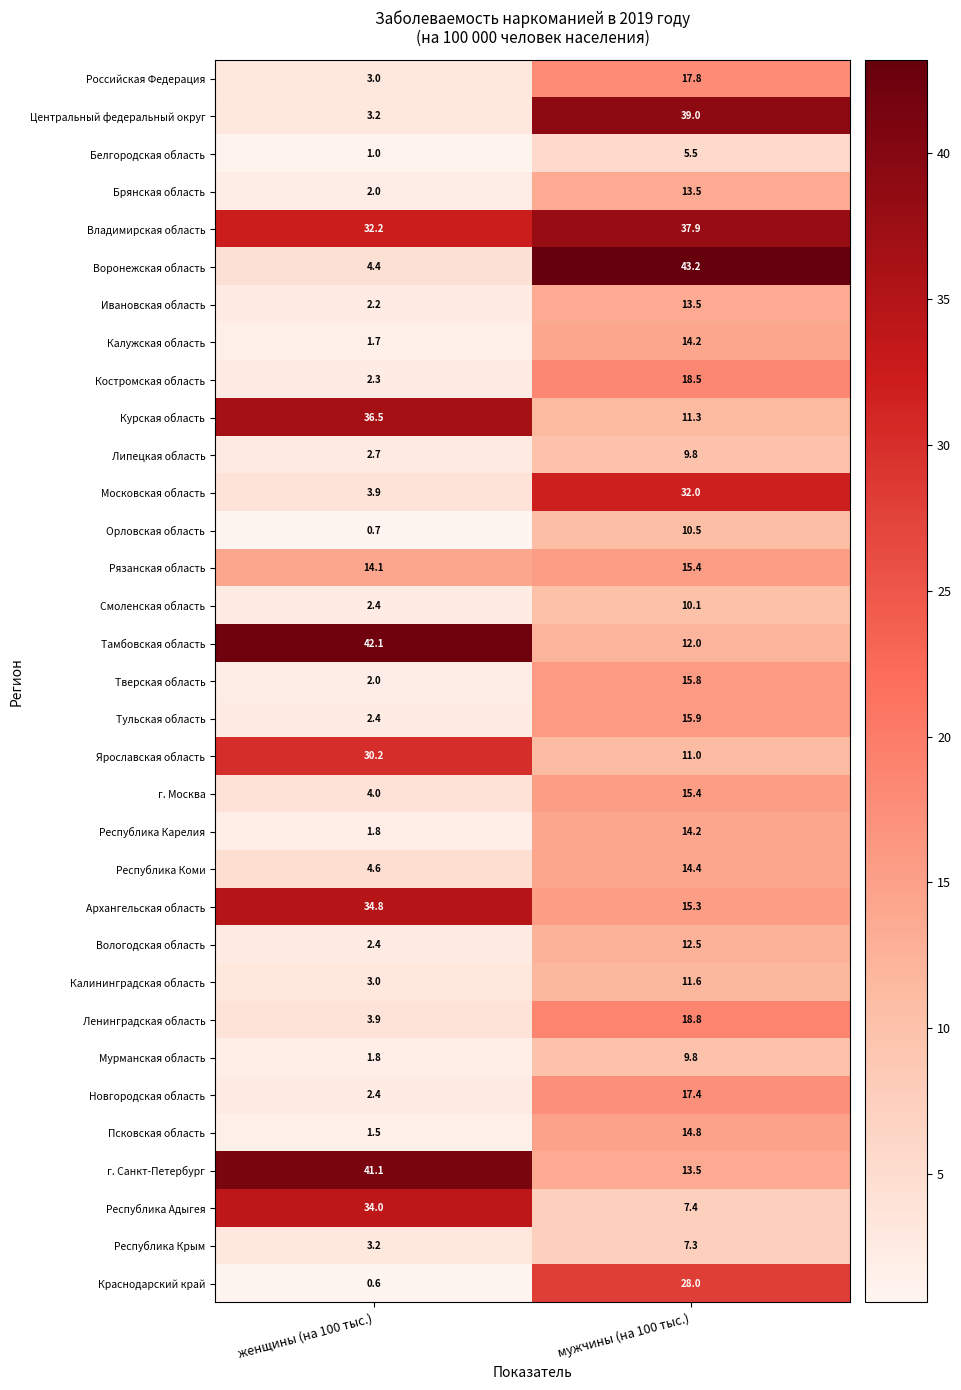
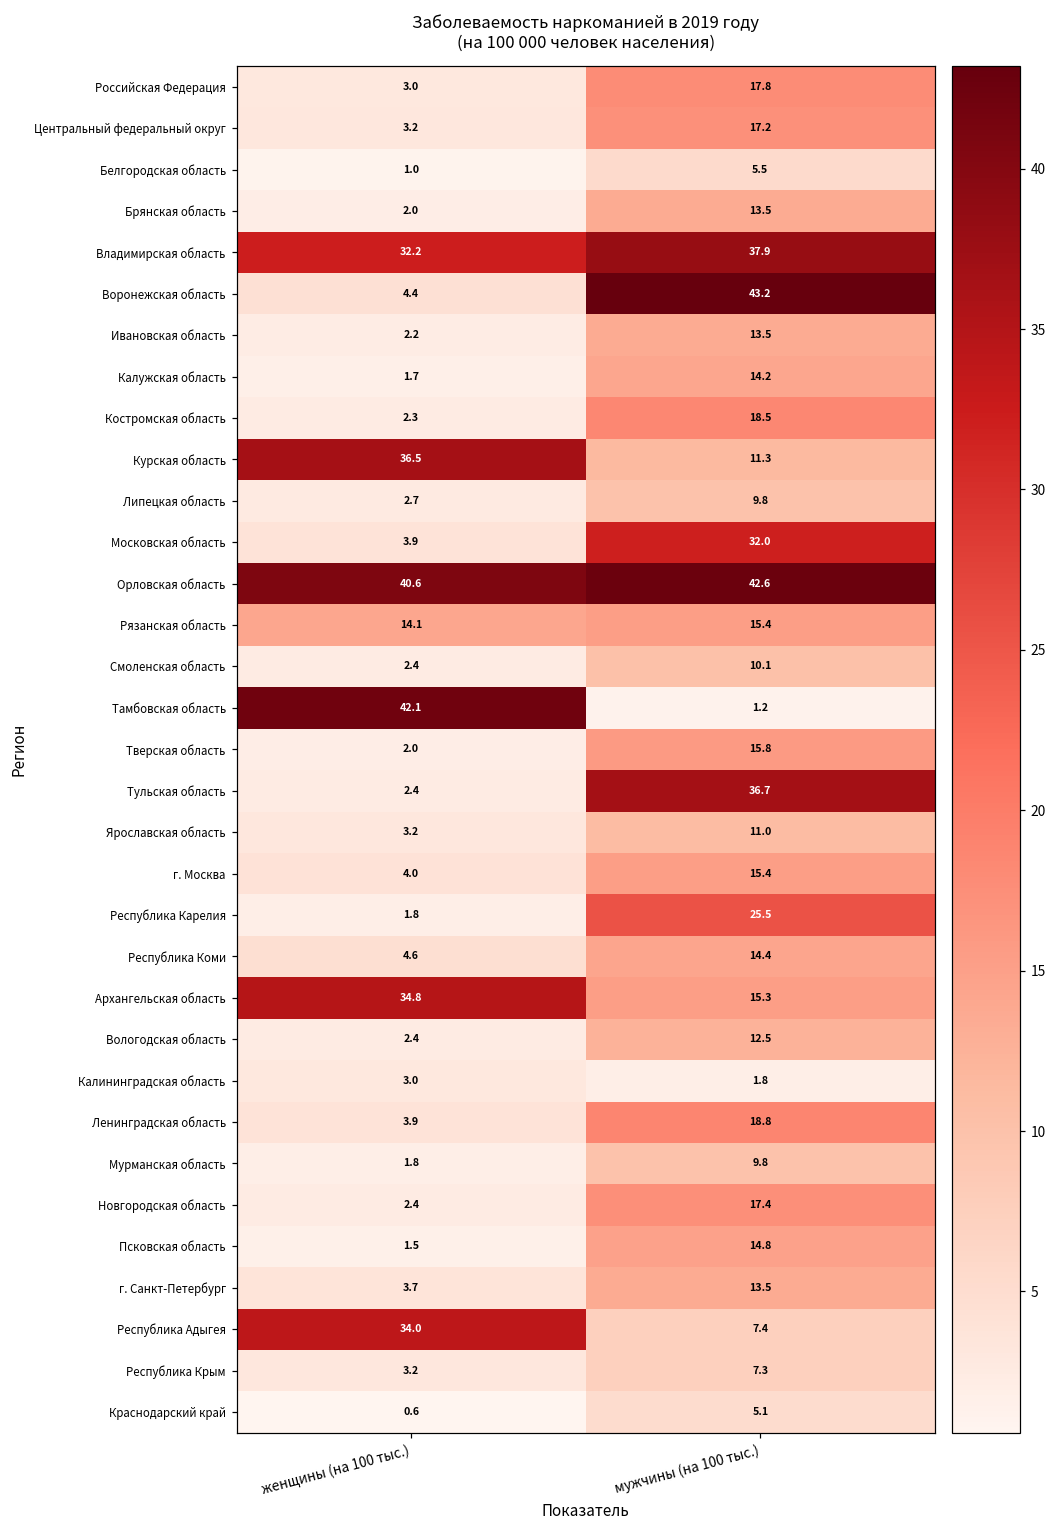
Центральный федеральный округ, мужчины (на 100 тыс.): 39.0 -> 17.2
Орловская область, женщины (на 100 тыс.): 0.7 -> 40.6
Орловская область, мужчины (на 100 тыс.): 10.5 -> 42.6
Тамбовская область, мужчины (на 100 тыс.): 12.0 -> 1.2
Тульская область, мужчины (на 100 тыс.): 15.9 -> 36.7
Ярославская область, женщины (на 100 тыс.): 30.2 -> 3.2
Республика Карелия, мужчины (на 100 тыс.): 14.2 -> 25.5
Калининградская область, мужчины (на 100 тыс.): 11.6 -> 1.8
г. Санкт-Петербург, женщины (на 100 тыс.): 41.1 -> 3.7
Краснодарский край, мужчины (на 100 тыс.): 28.0 -> 5.1
